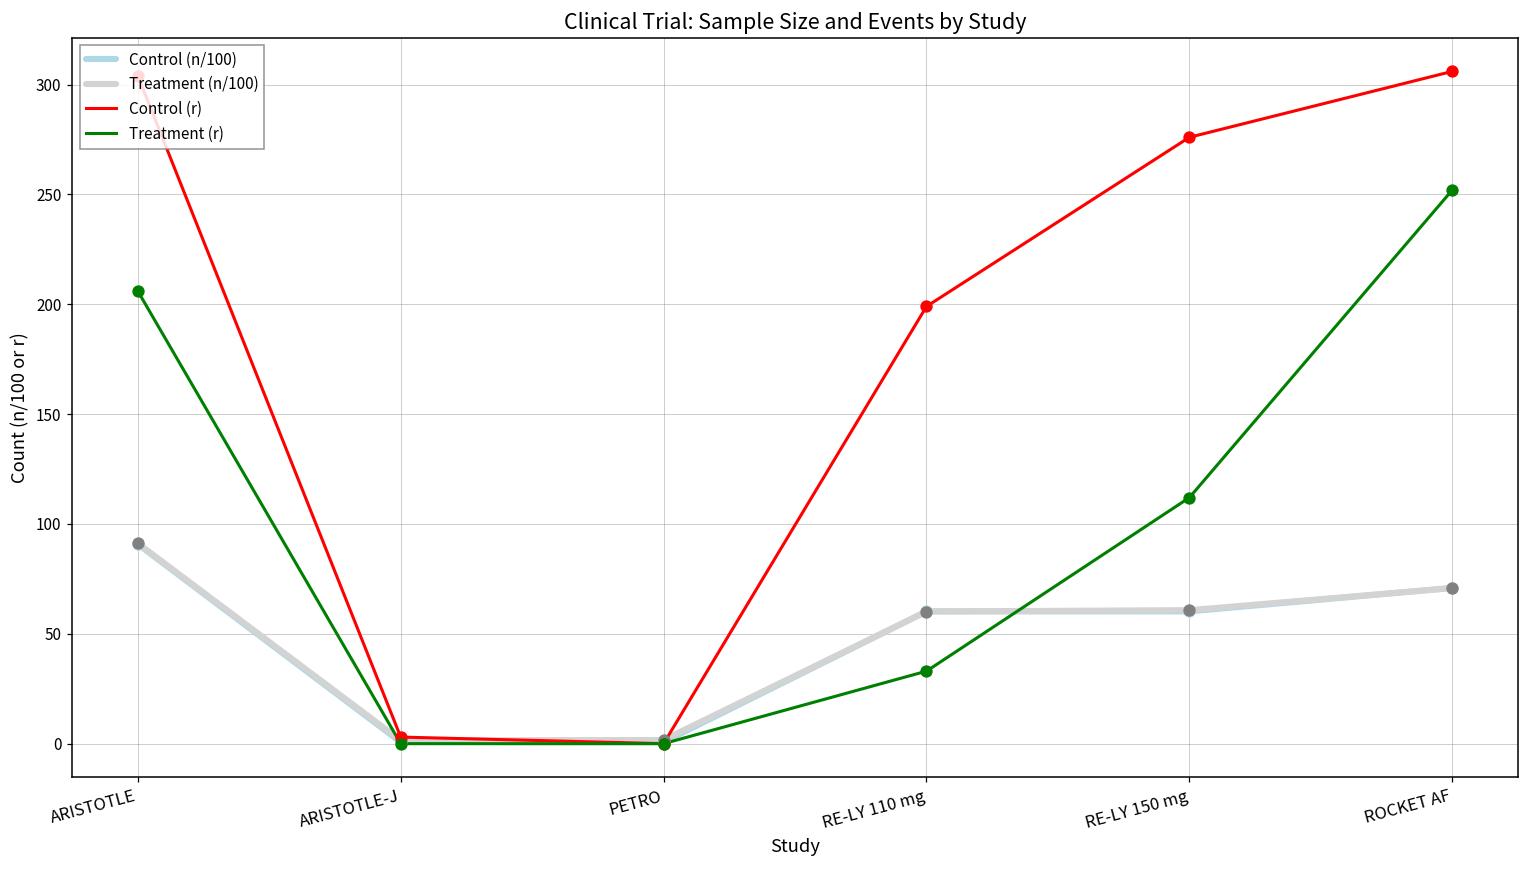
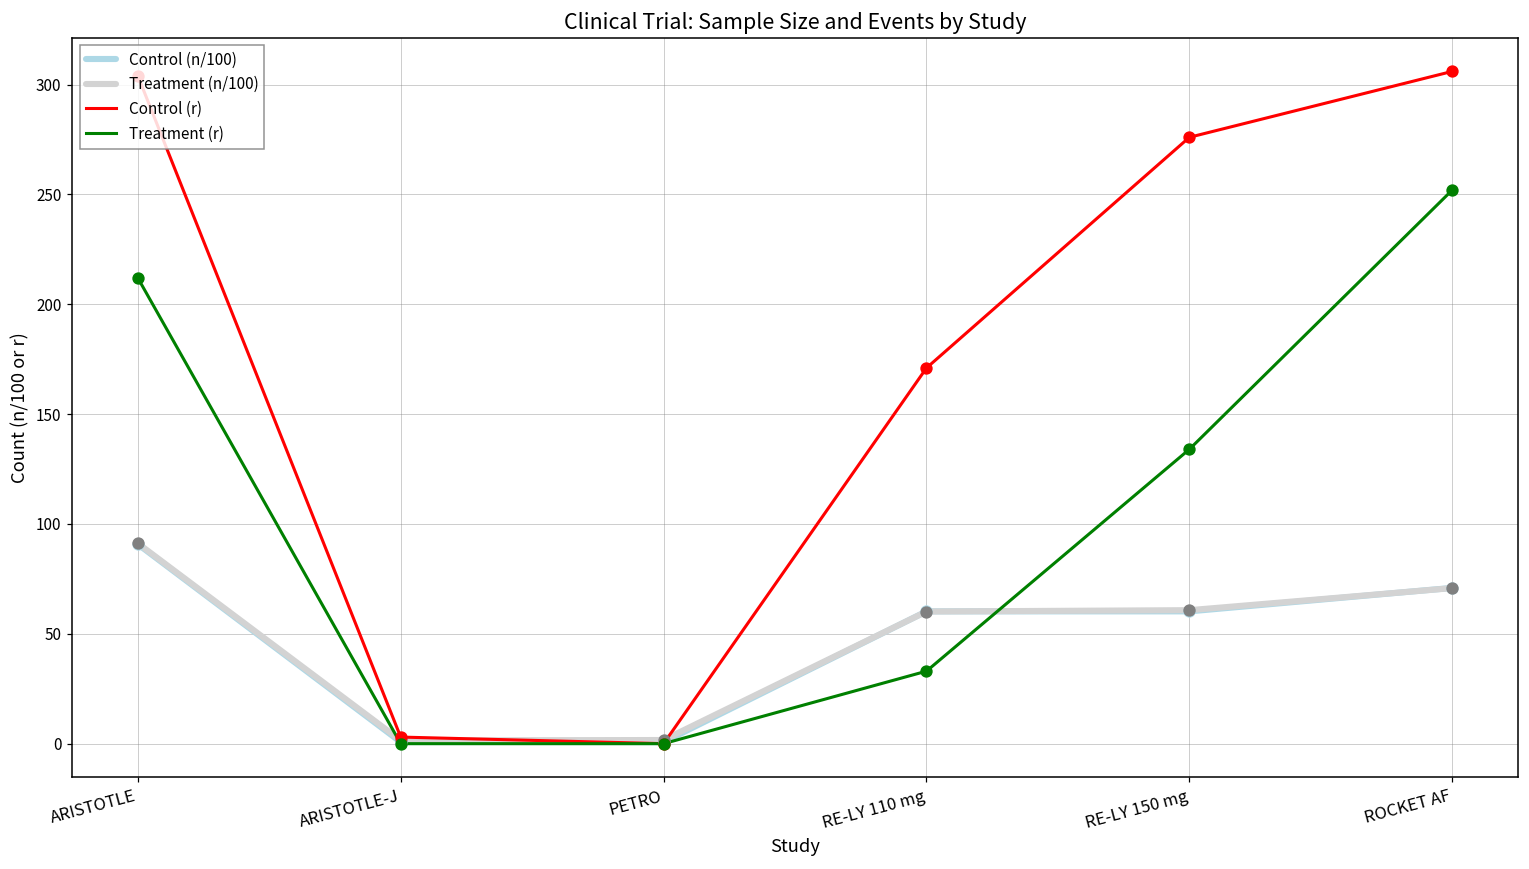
Treatment (r), ARISTOTLE: 206 -> 212
Control (r), RE-LY 110 mg: 199 -> 171
Treatment (r), RE-LY 150 mg: 112 -> 134
